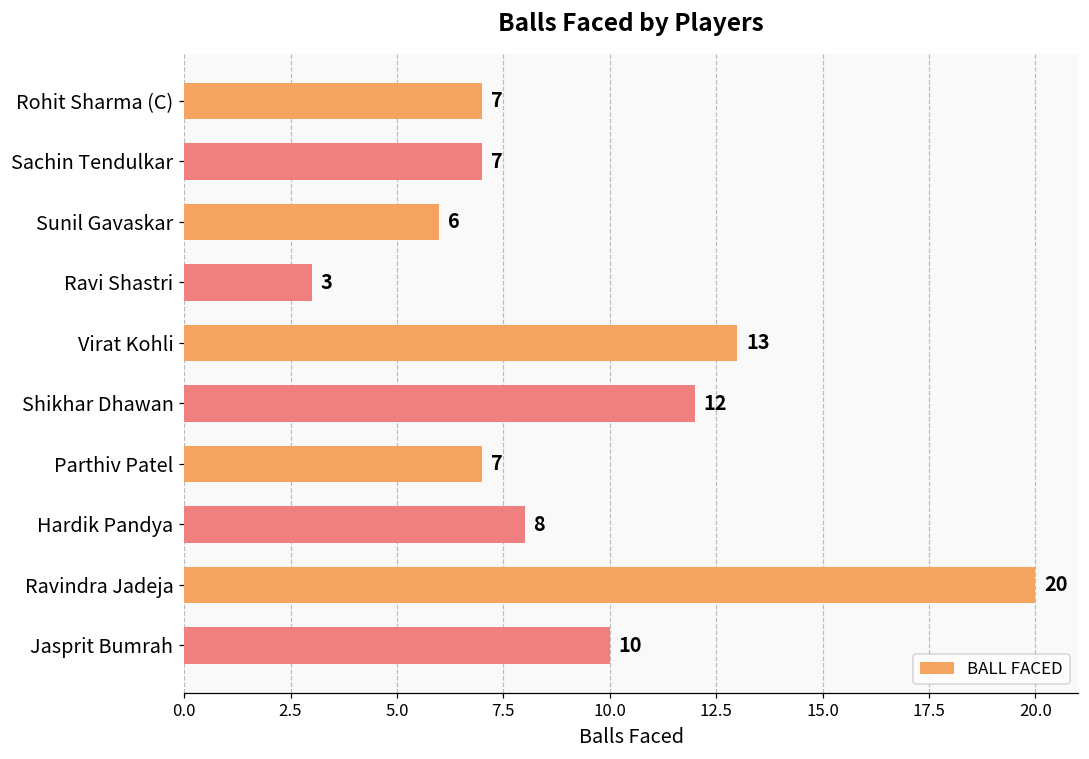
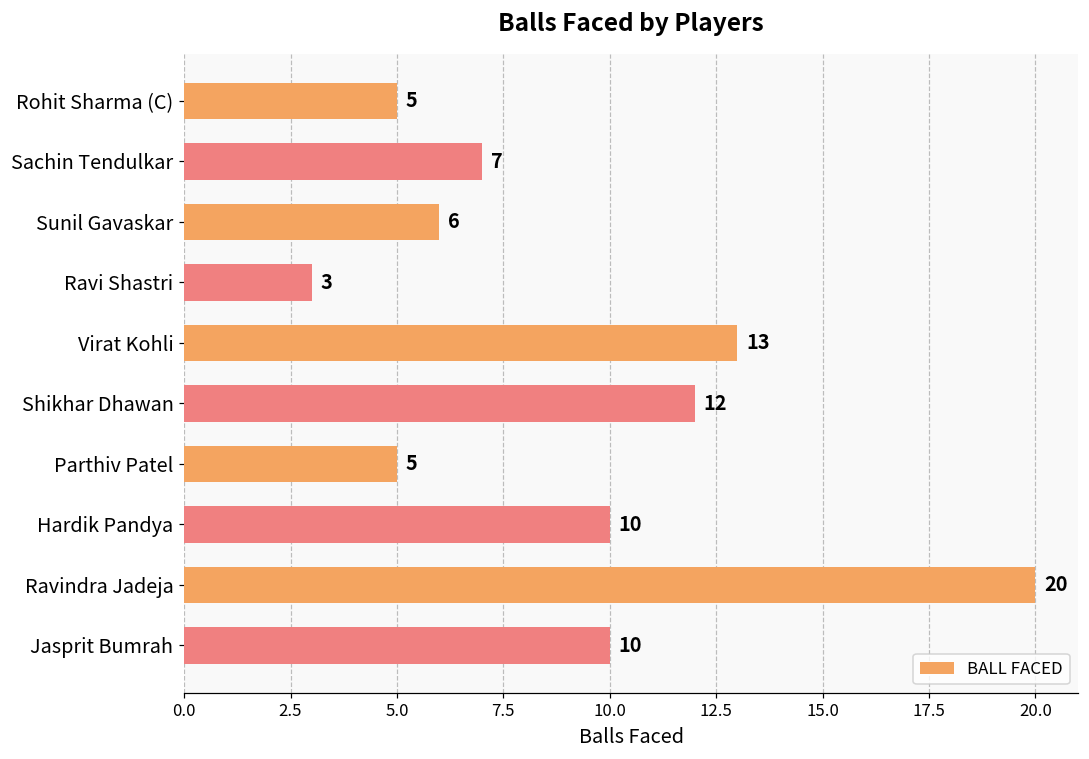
Rohit Sharma (C): 7 -> 5
Parthiv Patel: 7 -> 5
Hardik Pandya: 8 -> 10
